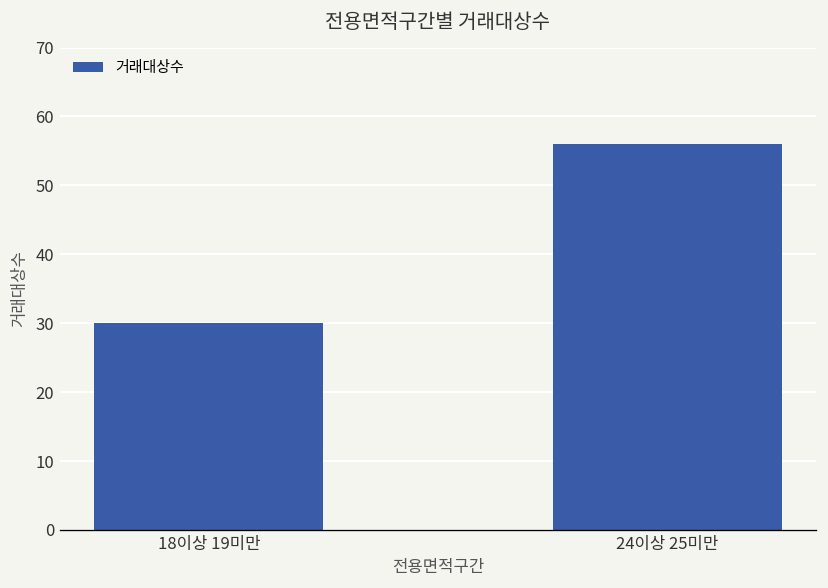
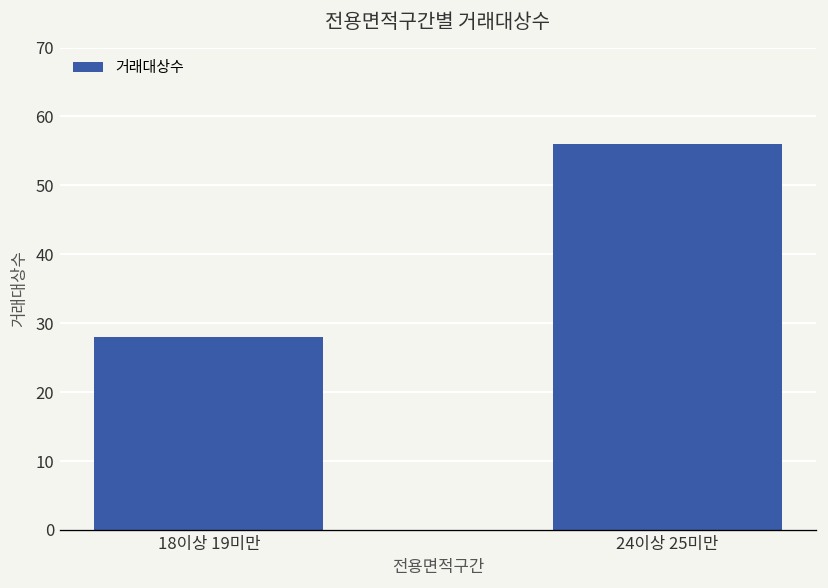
18이상 19미만: 30 -> 28
